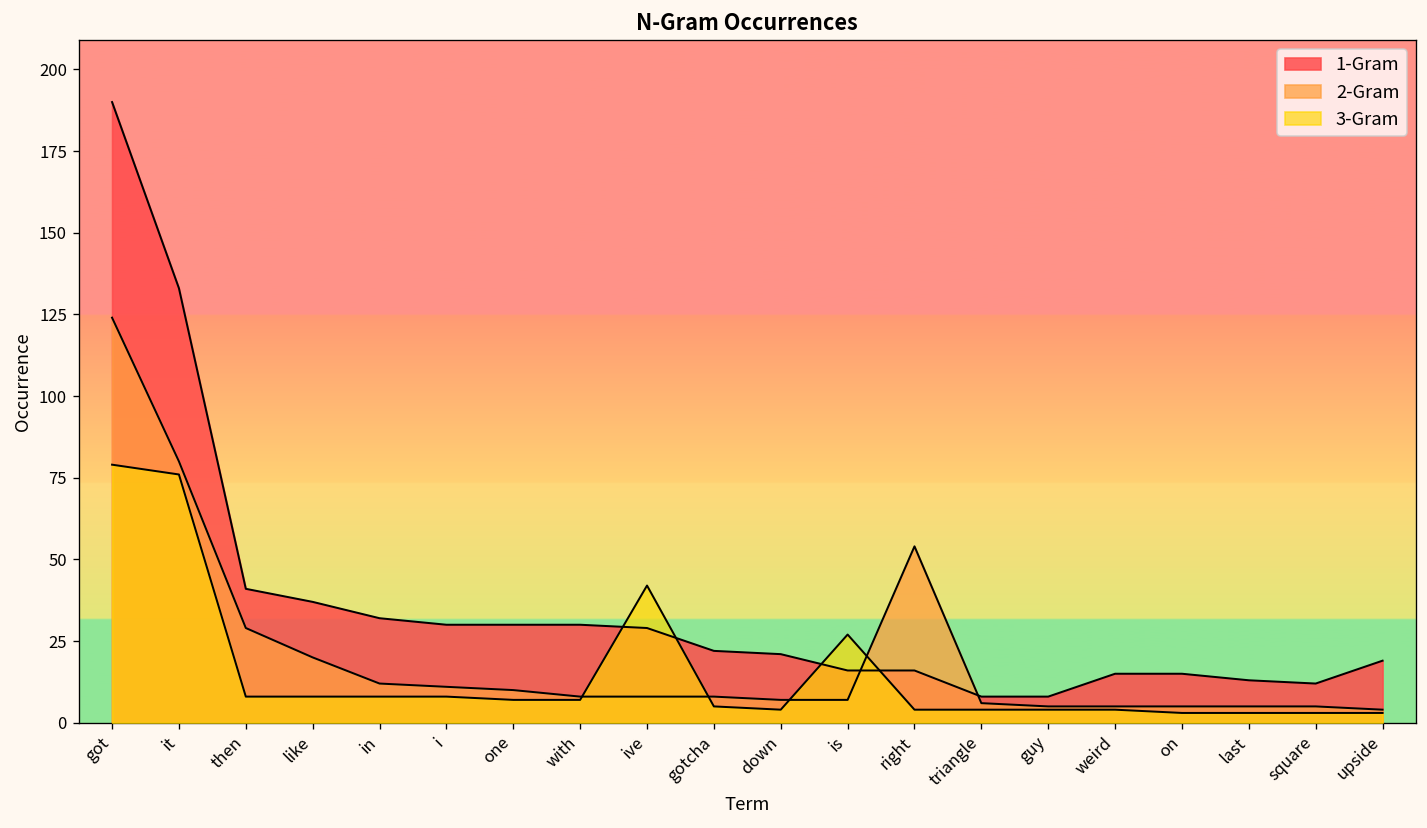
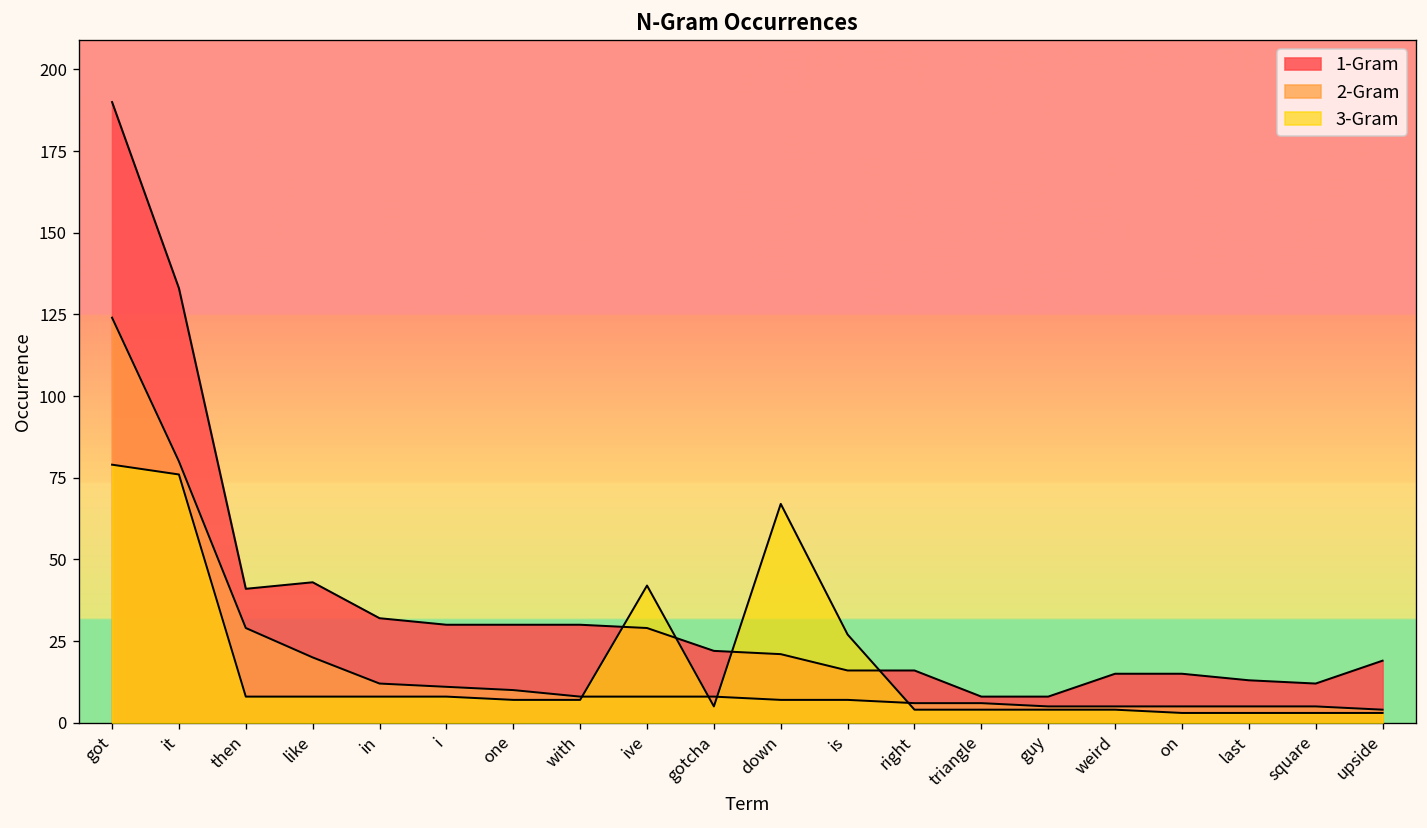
1-Gram, like: 37 -> 43
3-Gram, down: 4 -> 67
2-Gram, right: 54 -> 6
